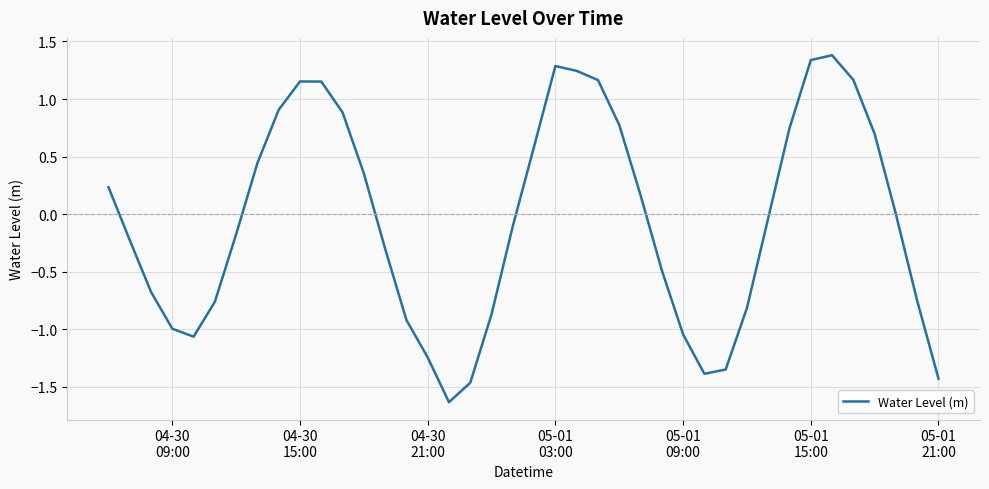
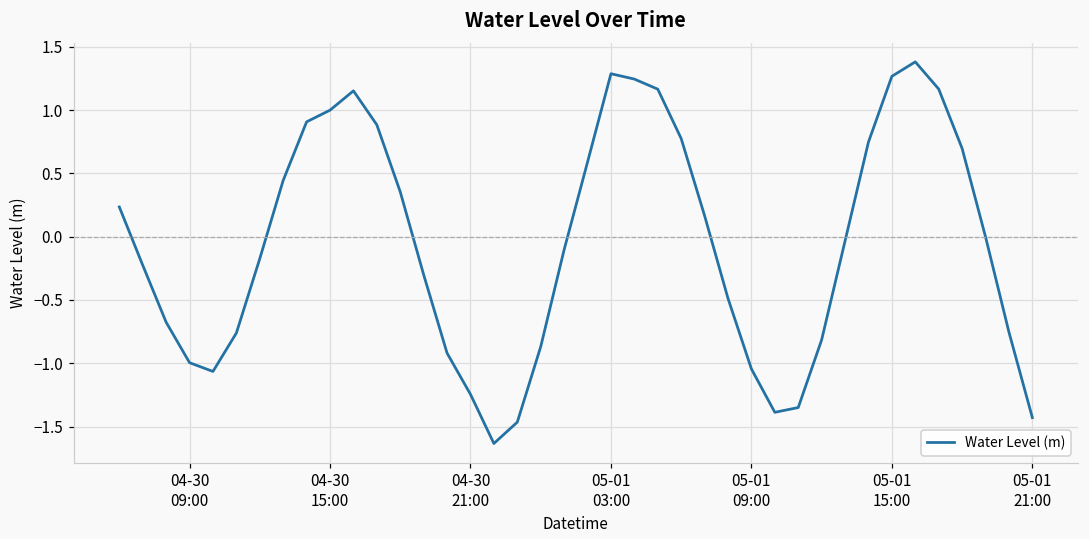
04-30 15:00: 1.15 -> 1.00
05-01 15:00: 1.34 -> 1.27
